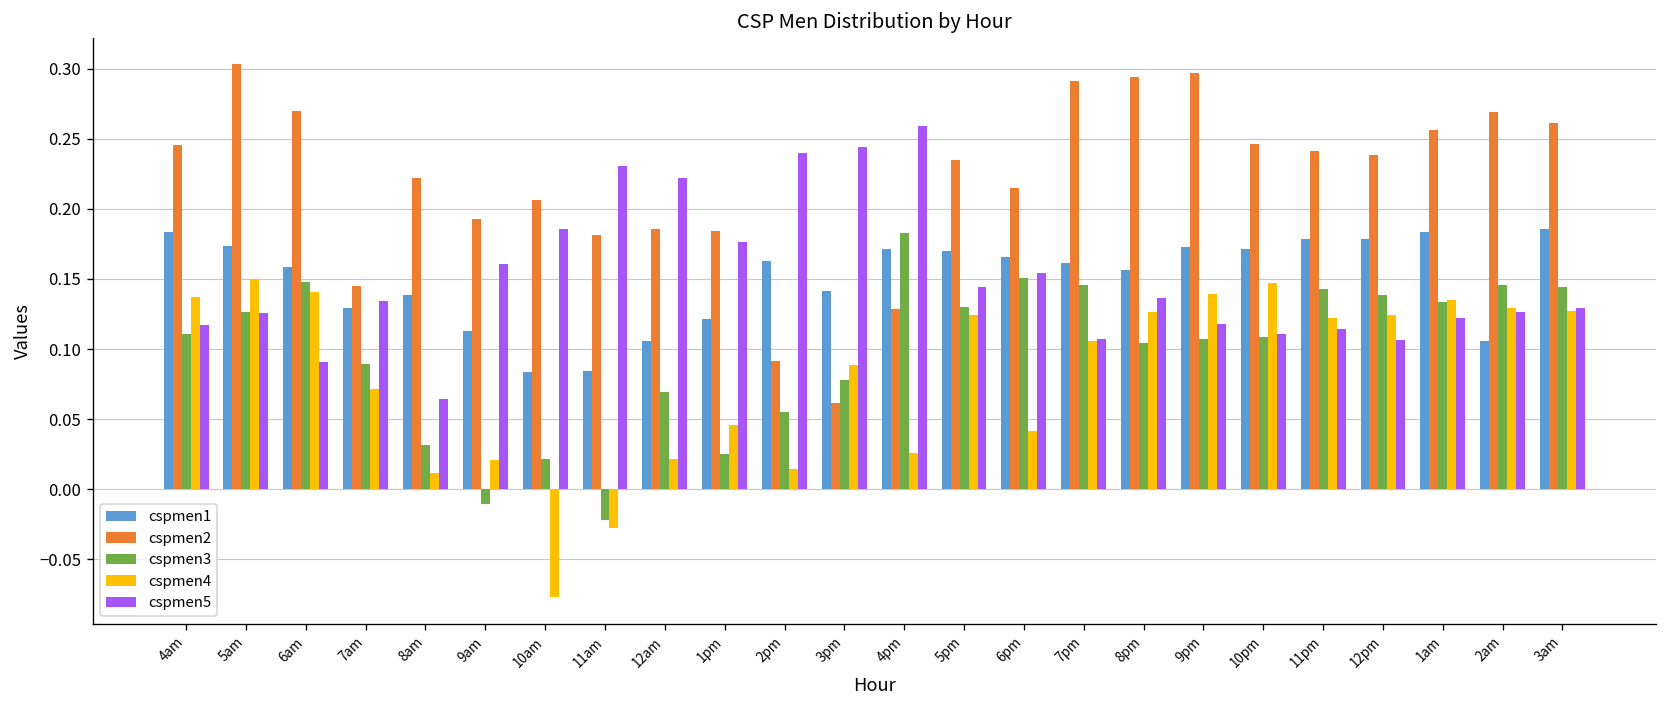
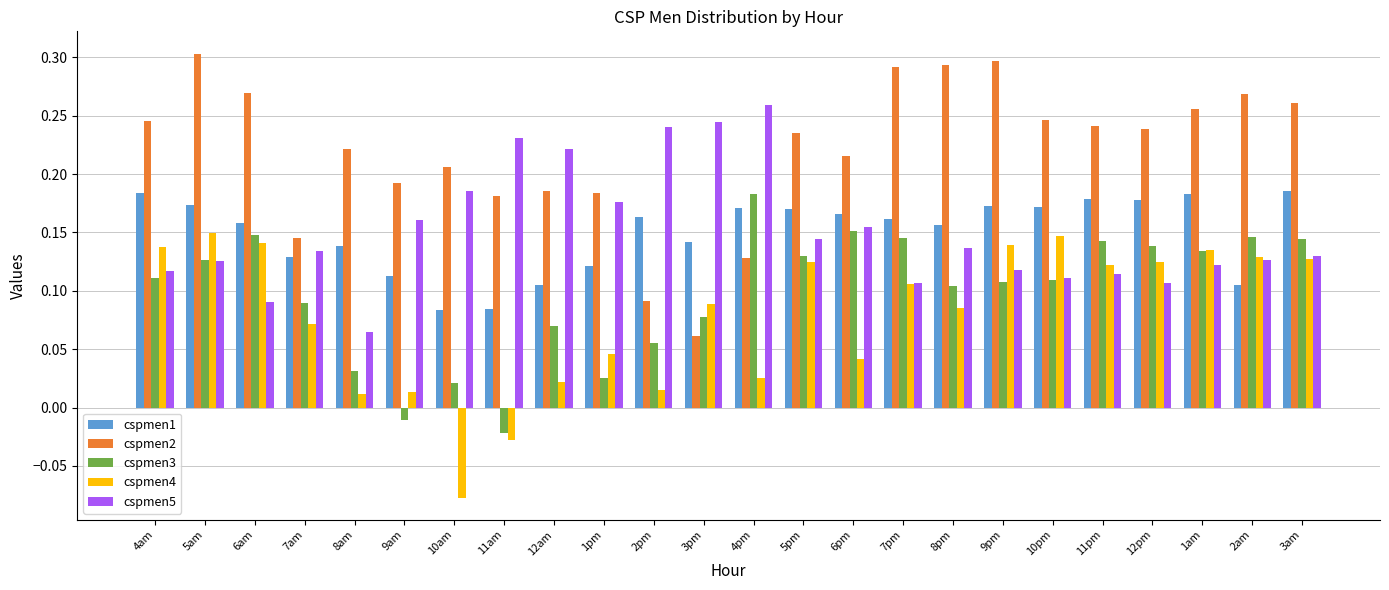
cspmen4, 9am: 0.021 -> 0.013
cspmen4, 8pm: 0.126 -> 0.085
